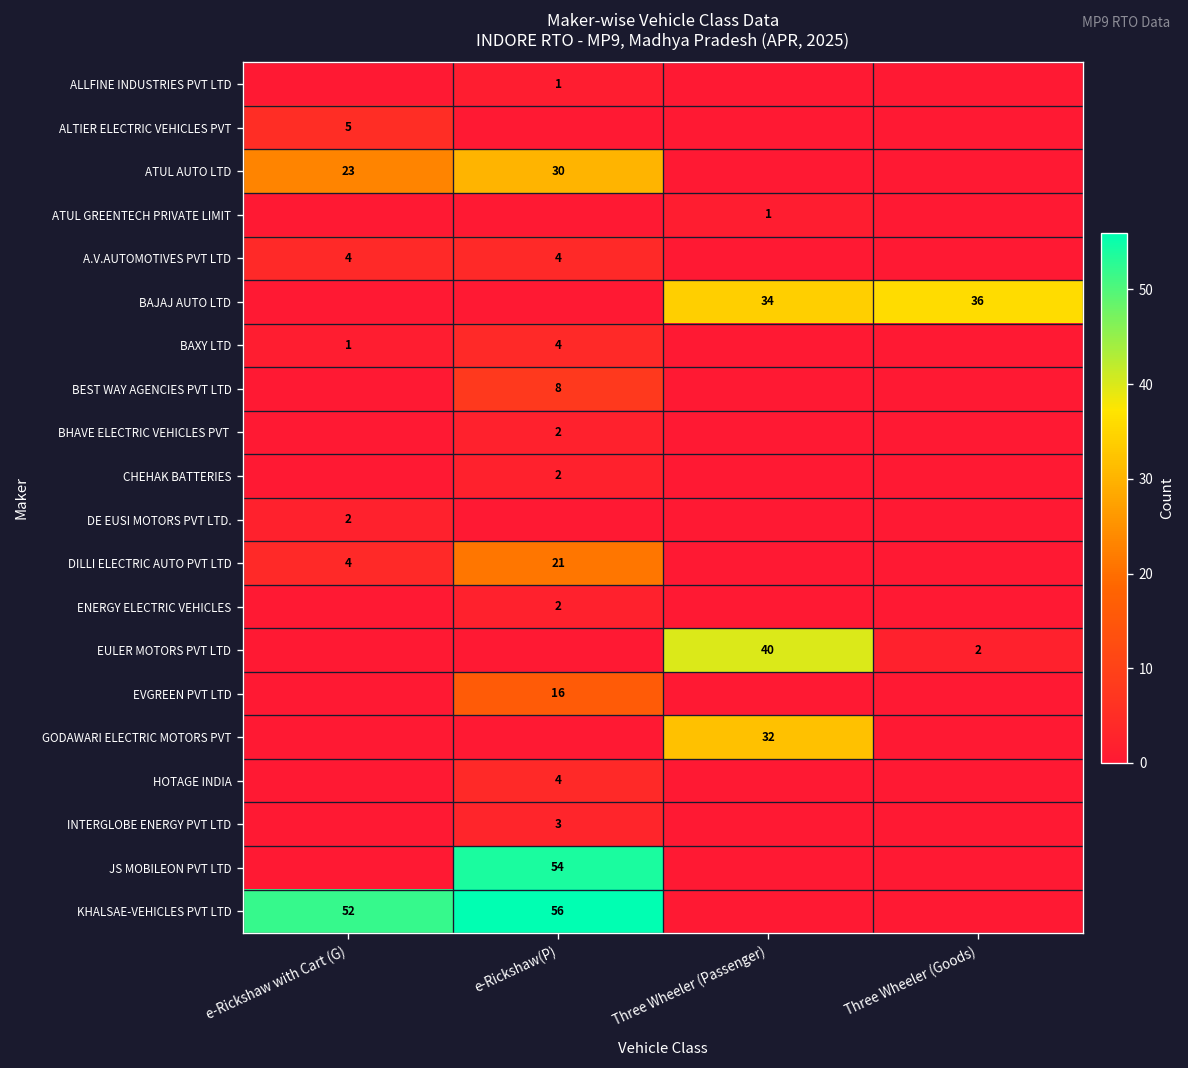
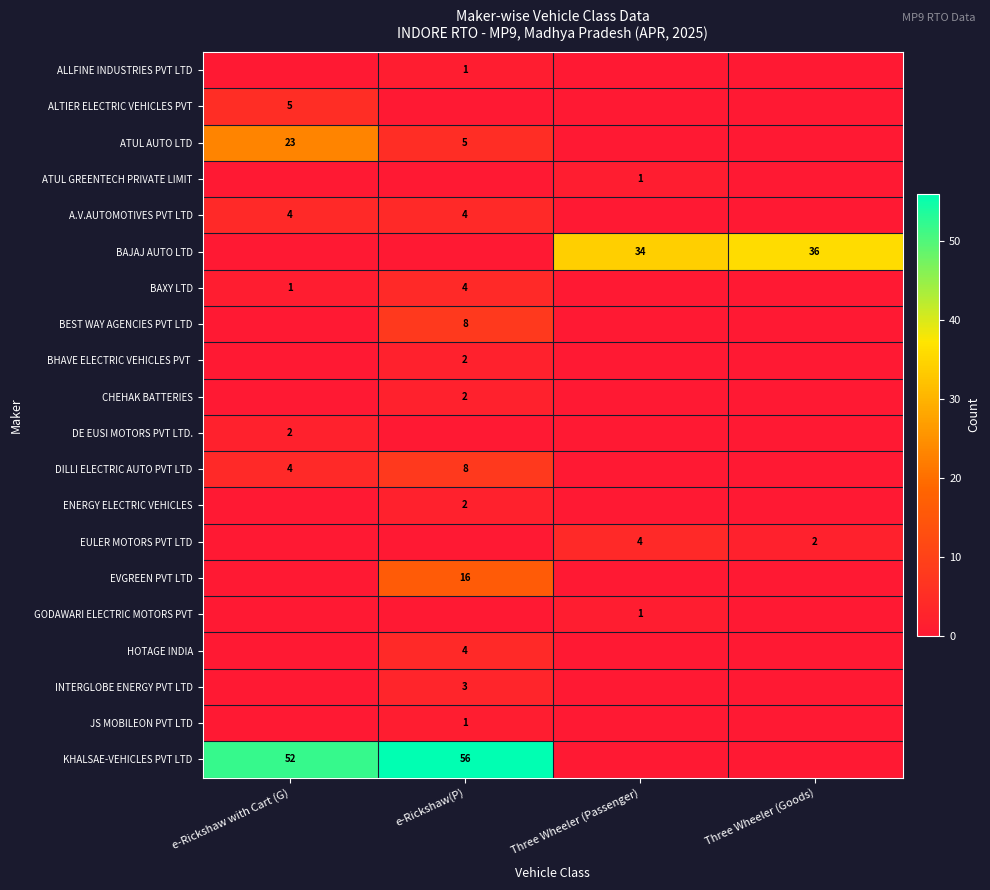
ATUL AUTO LTD, e-Rickshaw(P): 30 -> 5
DILLI ELECTRIC AUTO PVT LTD, e-Rickshaw(P): 21 -> 8
EULER MOTORS PVT LTD, Three Wheeler (Passenger): 40 -> 4
GODAWARI ELECTRIC MOTORS PVT, Three Wheeler (Passenger): 32 -> 1
JS MOBILEON PVT LTD, e-Rickshaw(P): 54 -> 1
